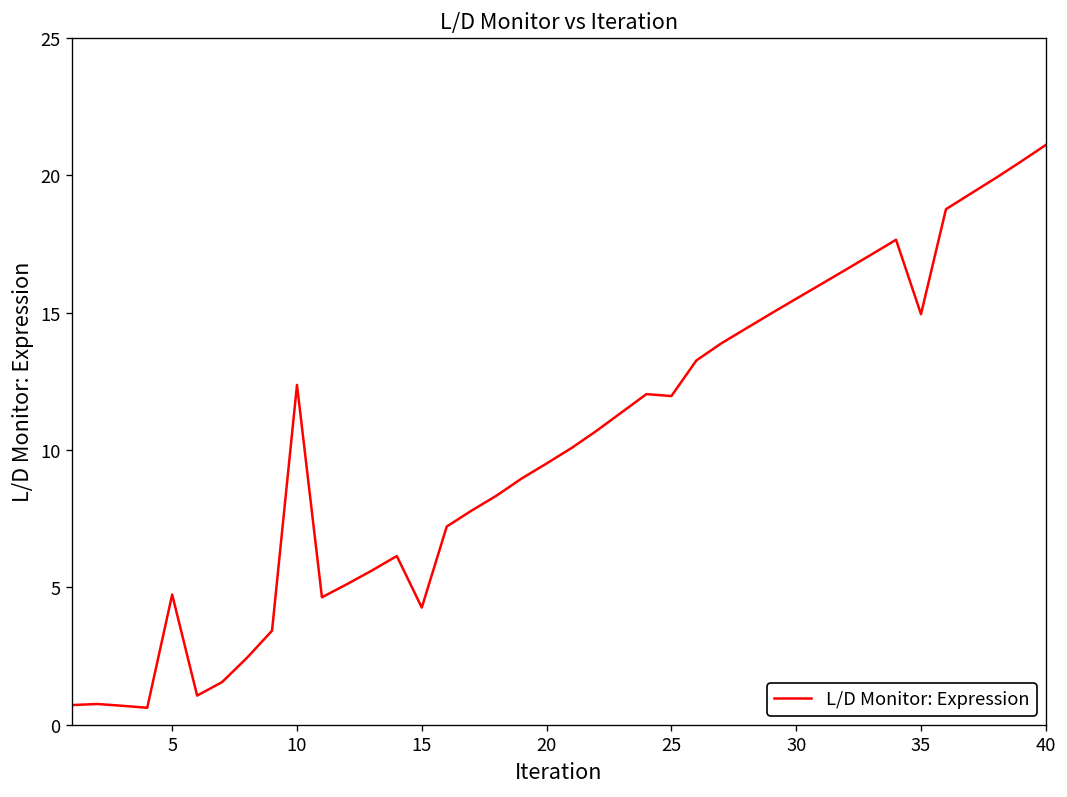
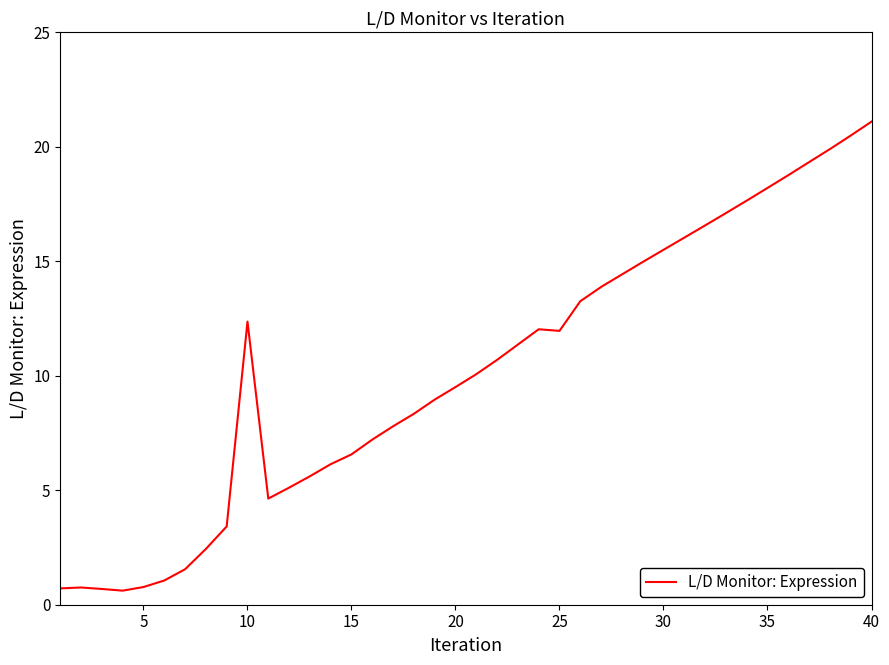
5: 4.7 -> 0.8
15: 4.3 -> 6.6
35: 14.9 -> 18.2
